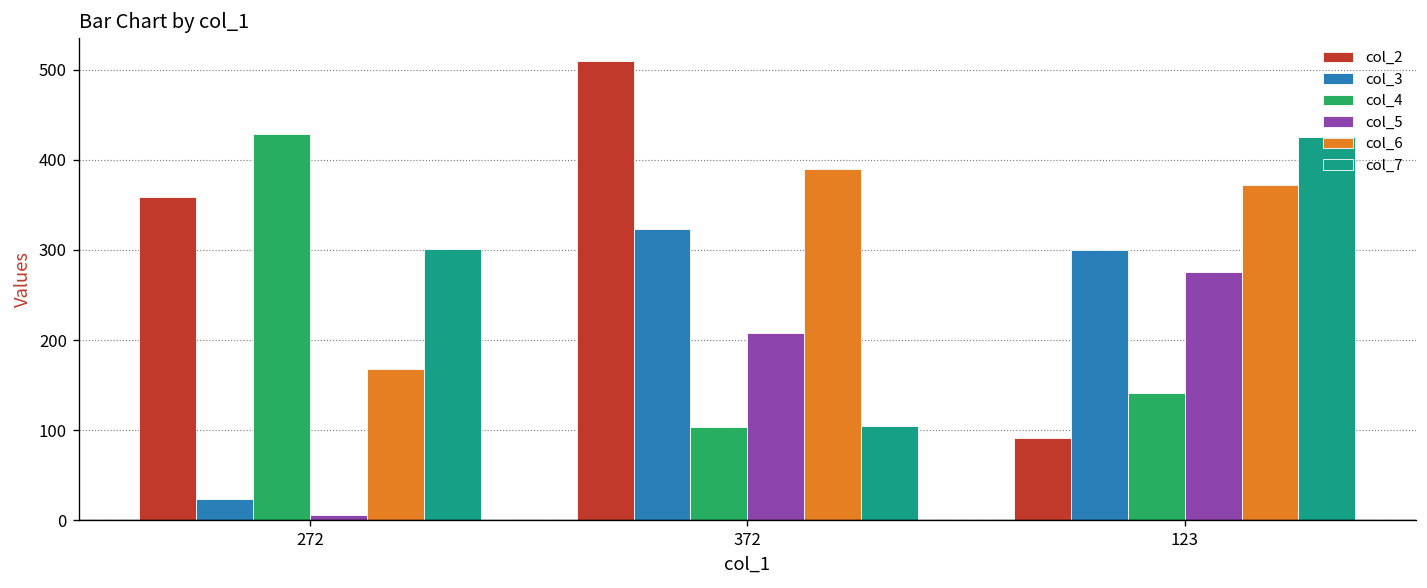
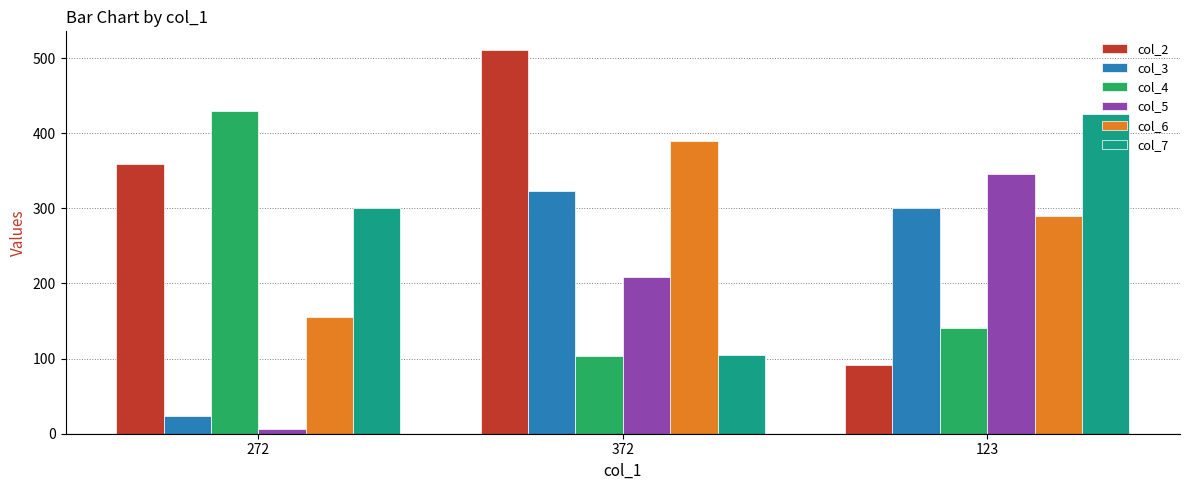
col_6, 272: 170 -> 160
col_5, 123: 280 -> 350
col_6, 123: 370 -> 290
